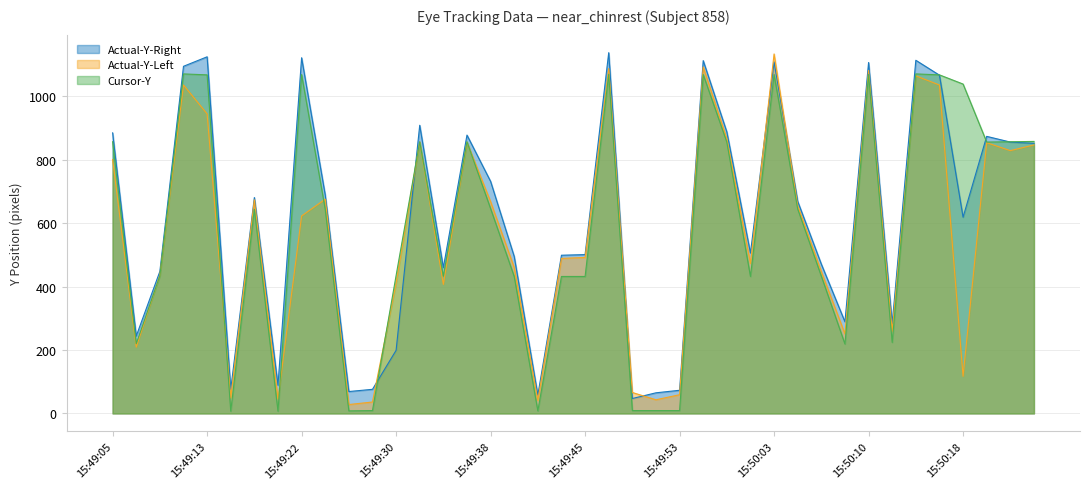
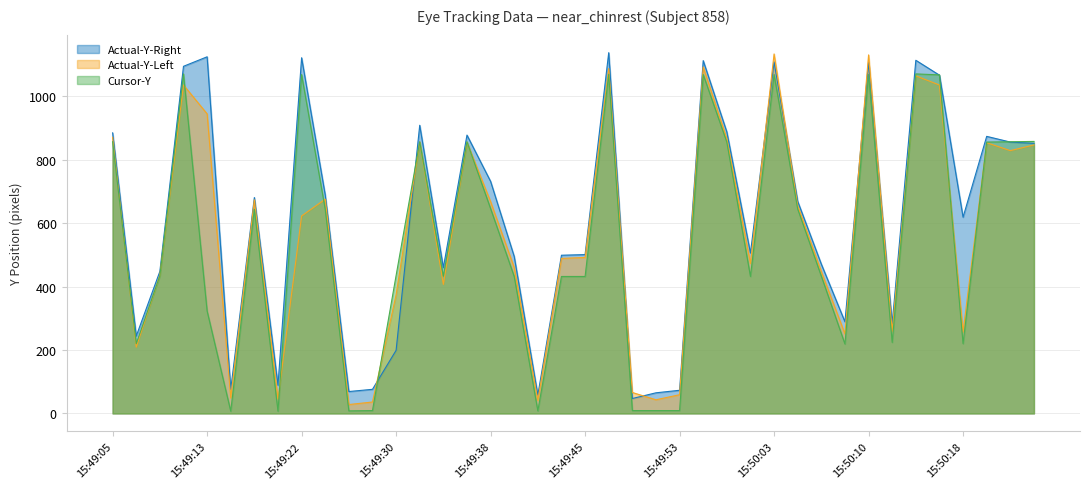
Actual-Y-Left, 15:49:05: 800 -> 870
Cursor-Y, 15:49:13: 1070 -> 320
Actual-Y-Left, 15:49:30: 410 -> 370
Actual-Y-Left, 15:50:10: 1080 -> 1130
Actual-Y-Left, 15:50:18: 120 -> 260
Cursor-Y, 15:50:18: 1040 -> 220
